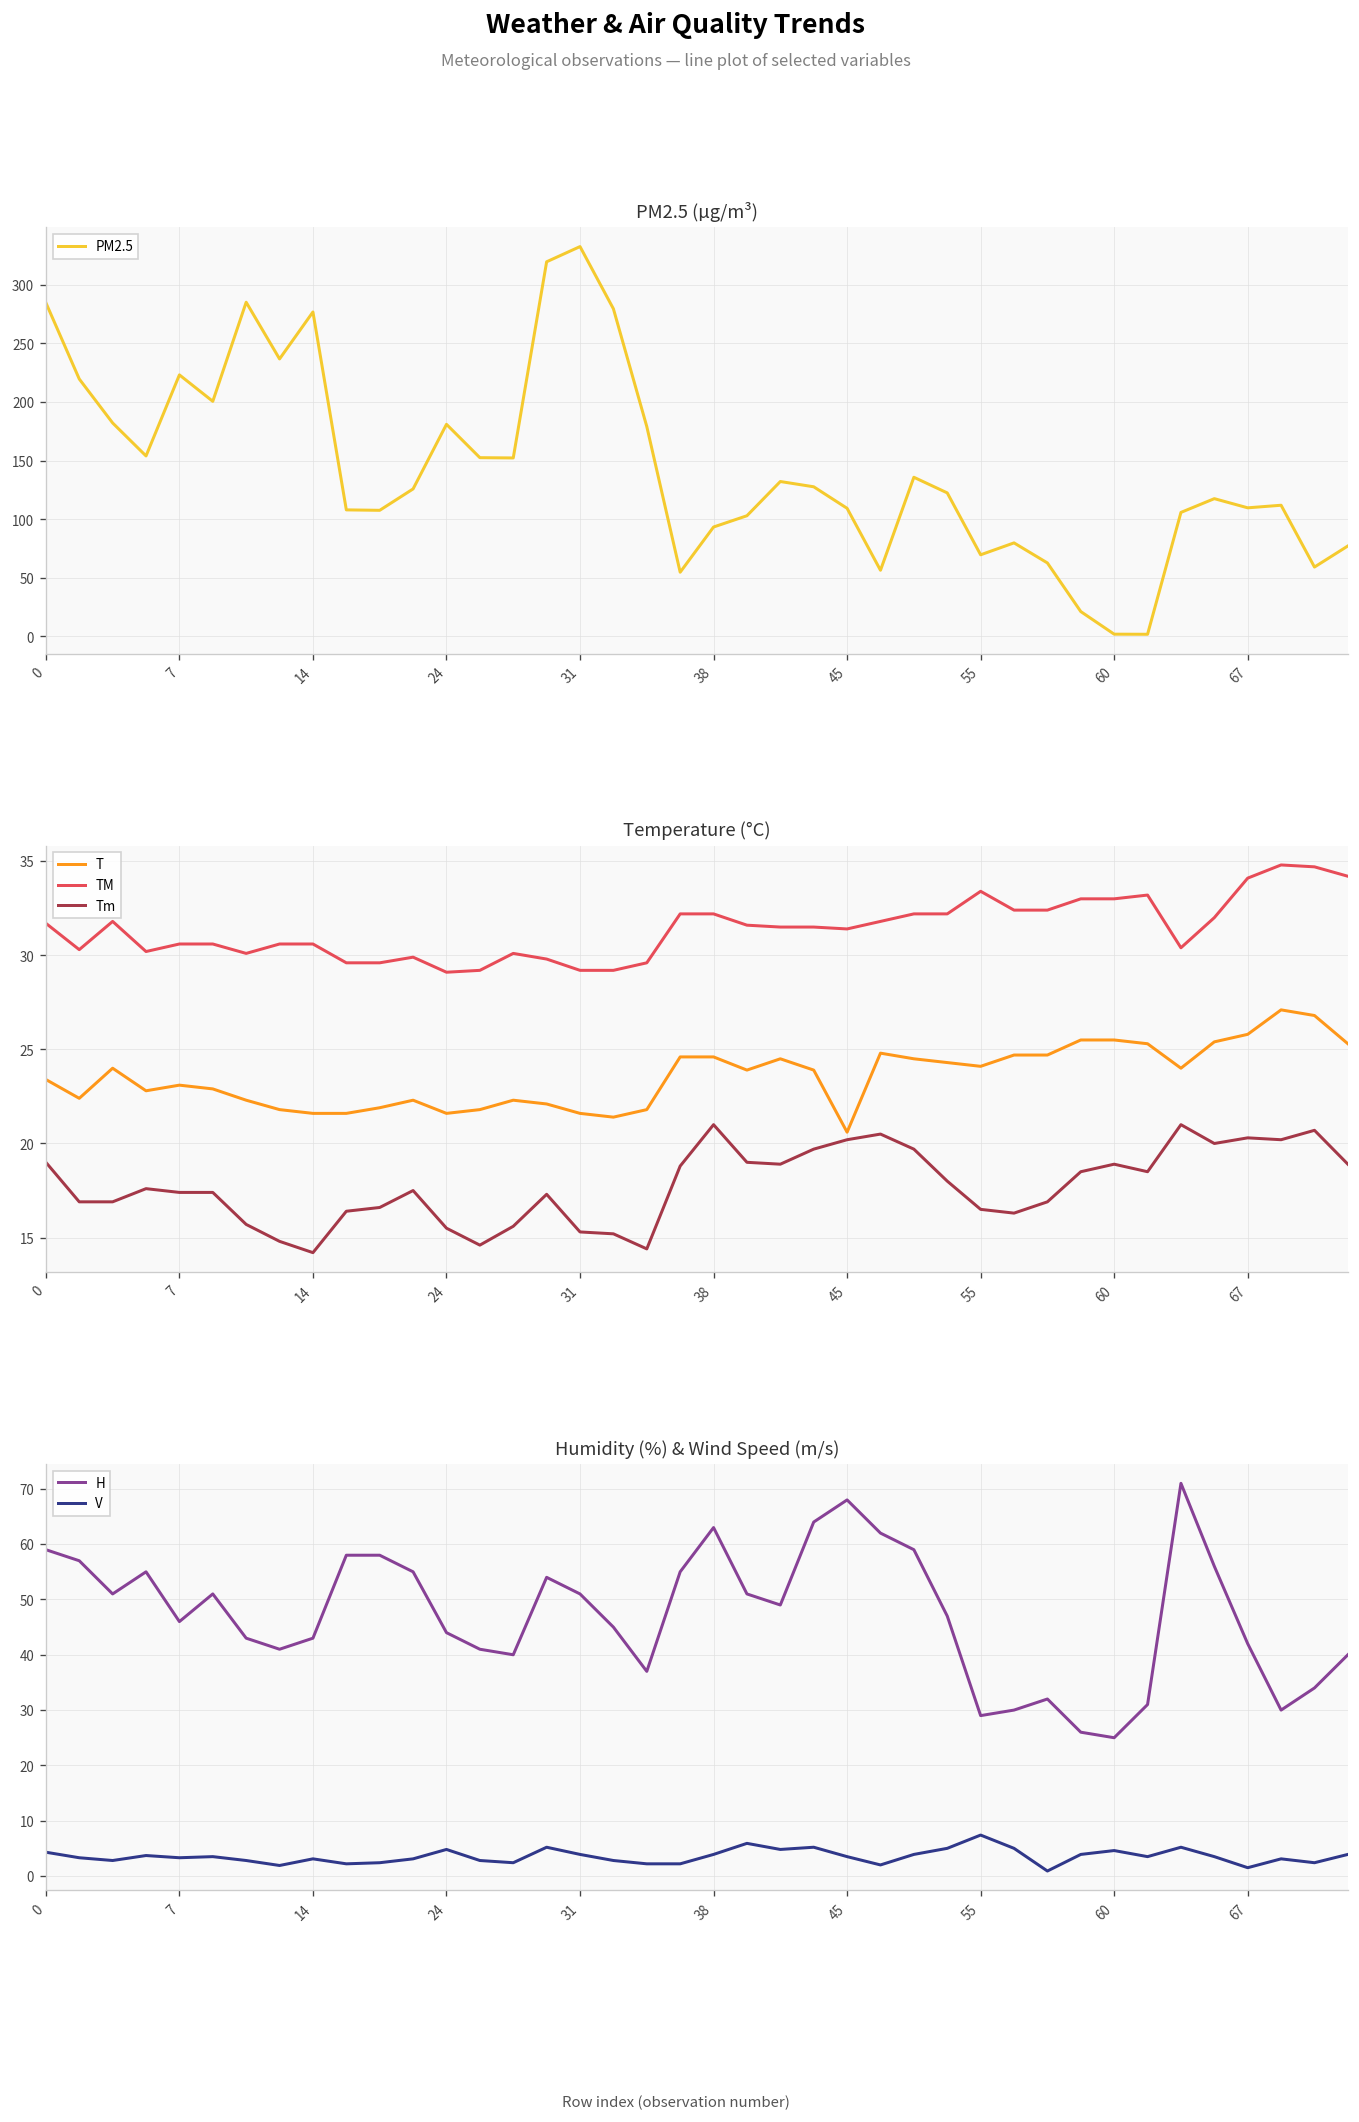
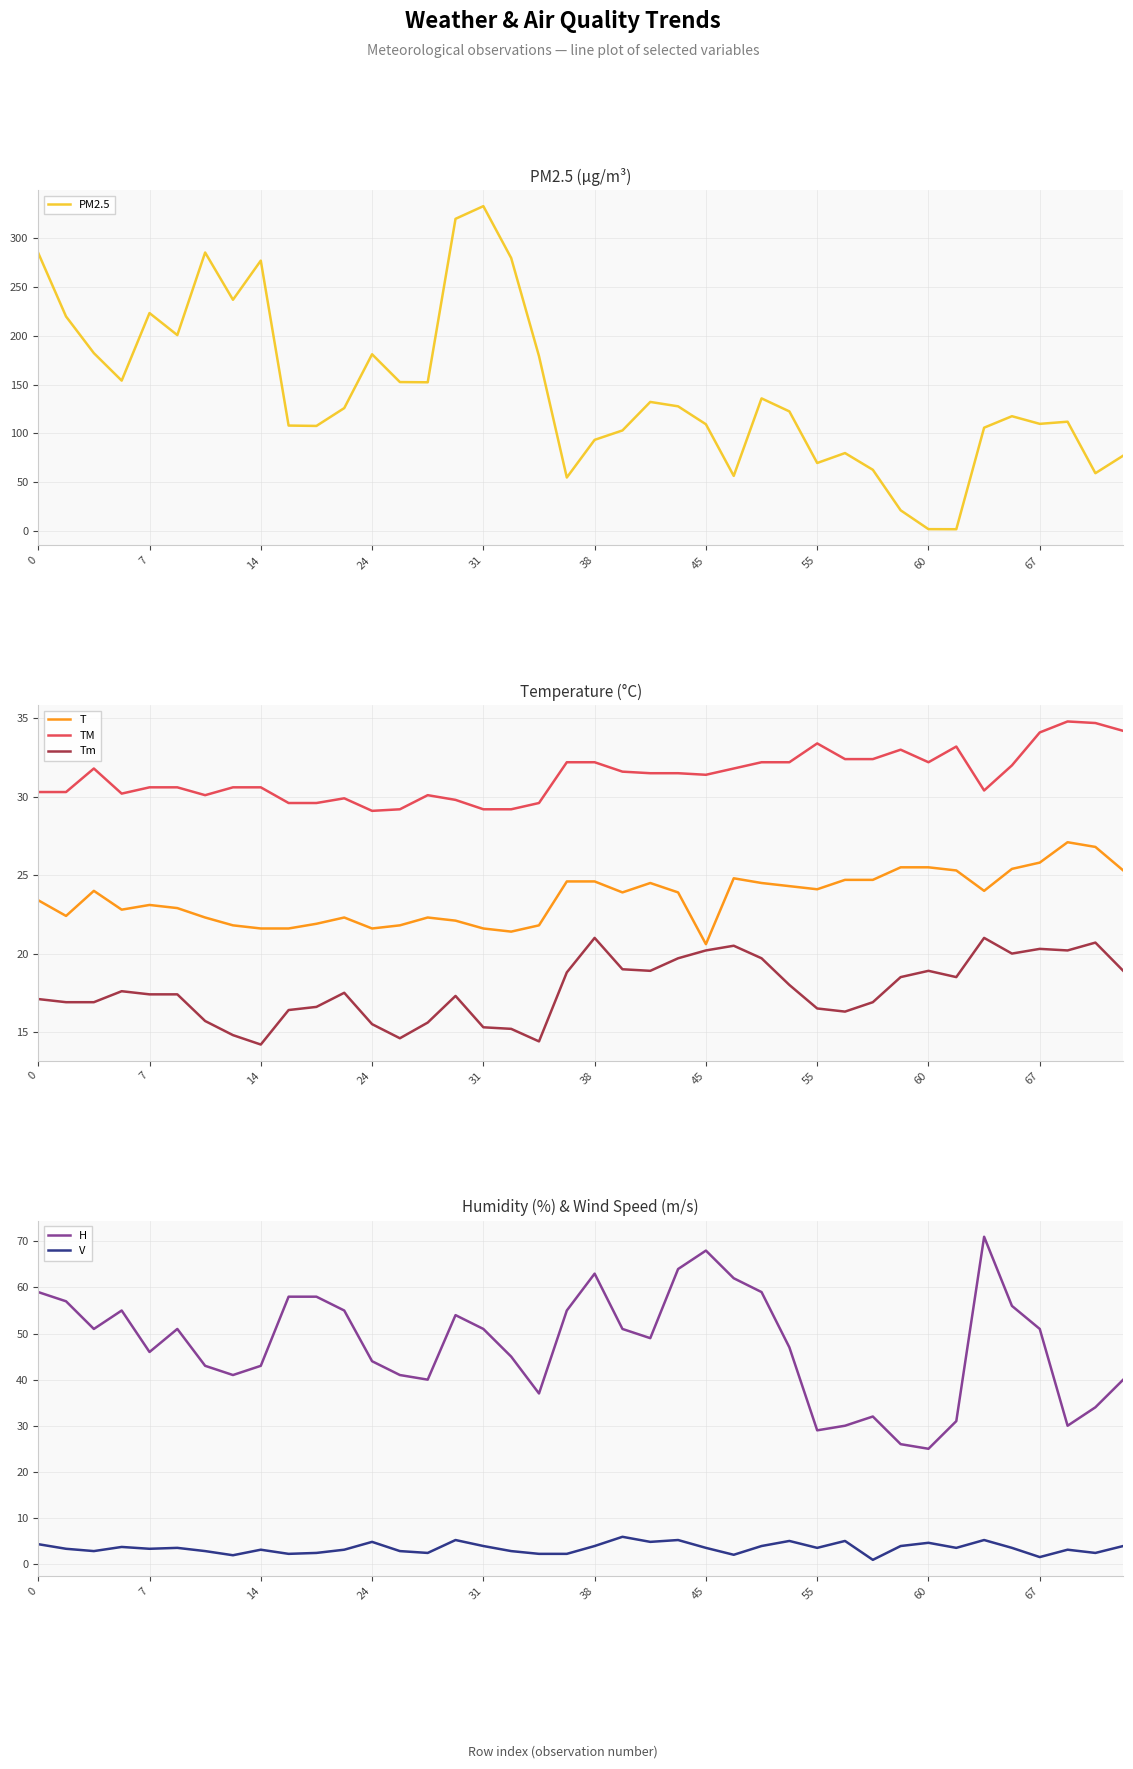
Temperature (°C), TM, 0: 31.7 -> 30.3
Temperature (°C), Tm, 0: 19.0 -> 17.1
Temperature (°C), TM, 60: 33.0 -> 32.2
Humidity (%) & Wind Speed (m/s), V, 55: 7 -> 4
Humidity (%) & Wind Speed (m/s), H, 67: 42 -> 51
